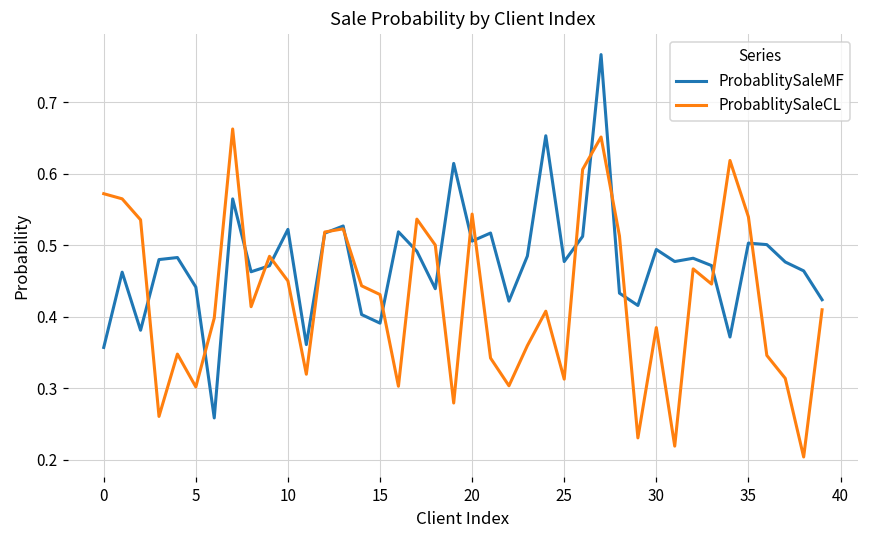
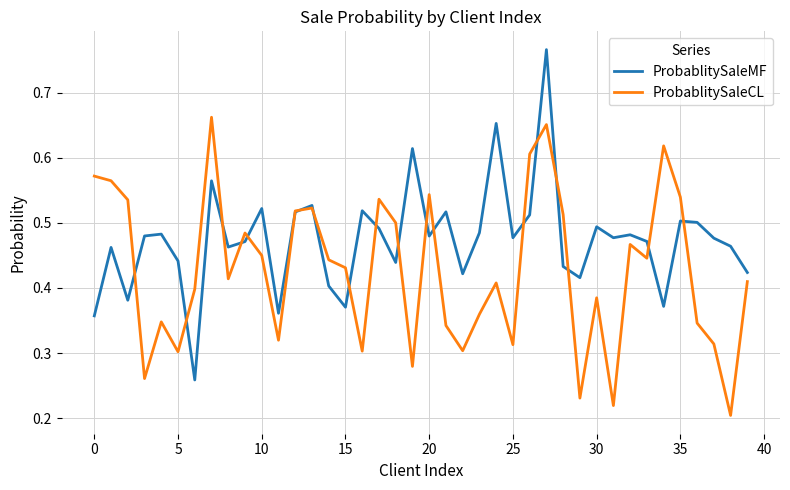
ProbablitySaleMF, 15: 0.39 -> 0.37
ProbablitySaleMF, 20: 0.51 -> 0.48
